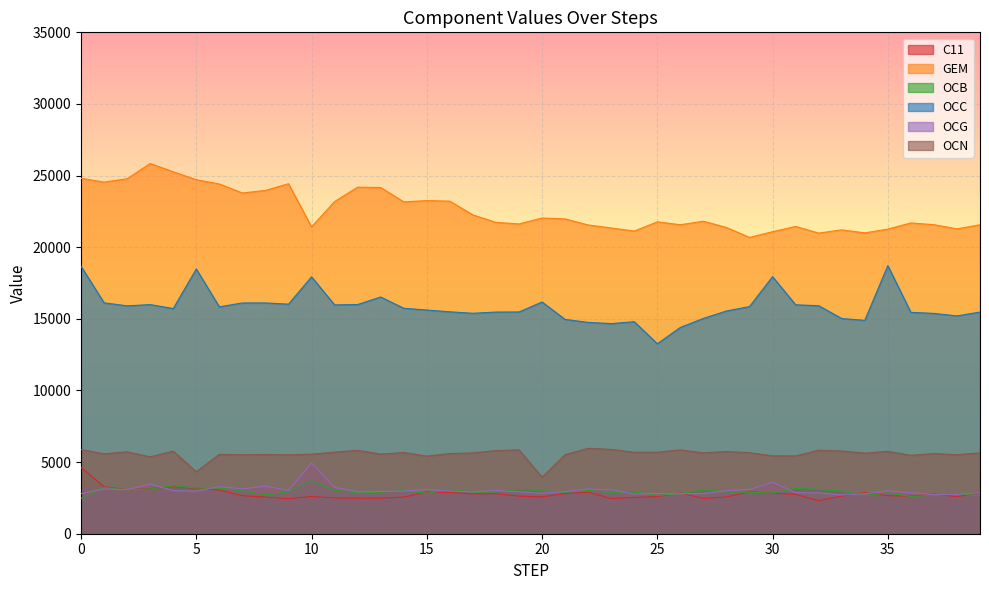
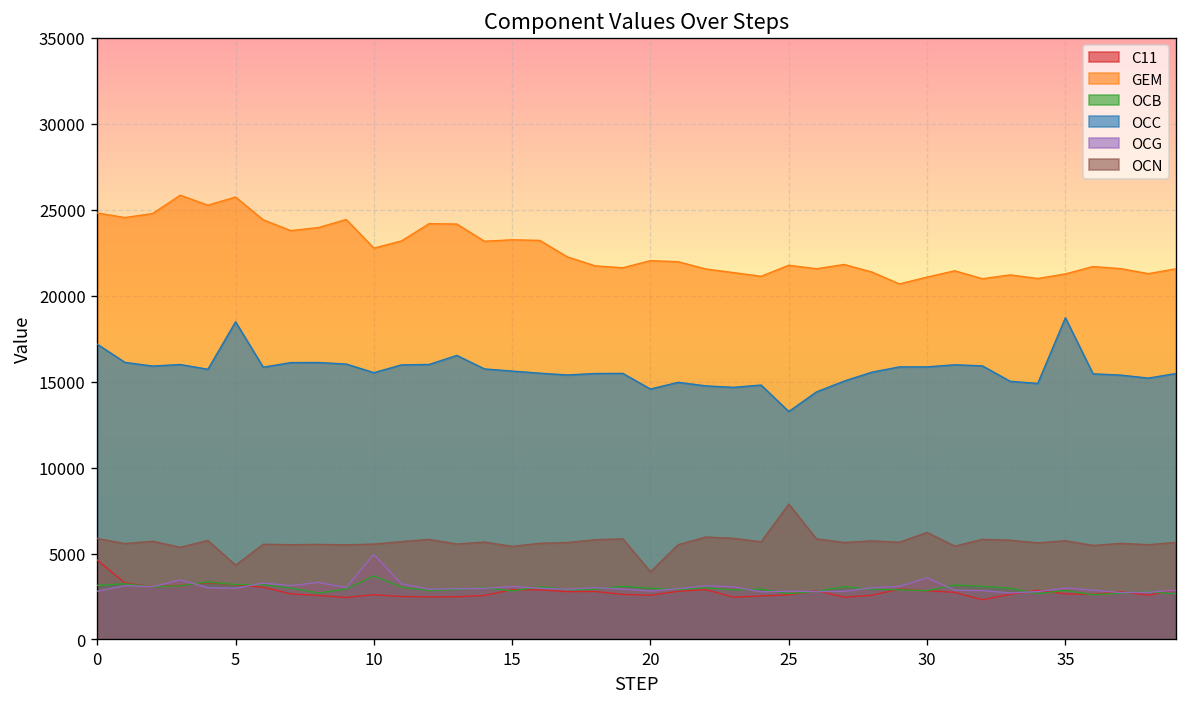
OCB, 0: 2500 -> 3100
OCC, 0: 18700 -> 17200
GEM, 5: 24700 -> 25700
GEM, 10: 21400 -> 22800
OCC, 10: 17900 -> 15500
OCC, 20: 16200 -> 14600
OCN, 25: 5700 -> 7900
OCC, 30: 17900 -> 15900
OCN, 30: 5400 -> 6200
